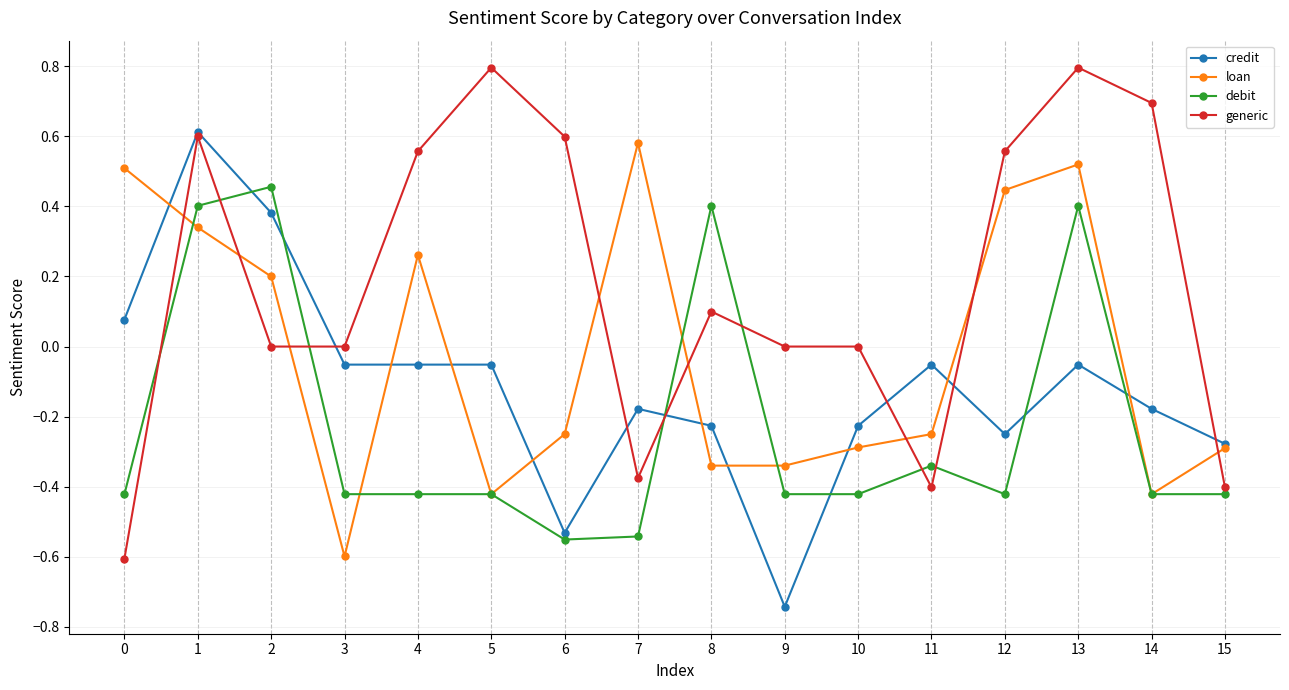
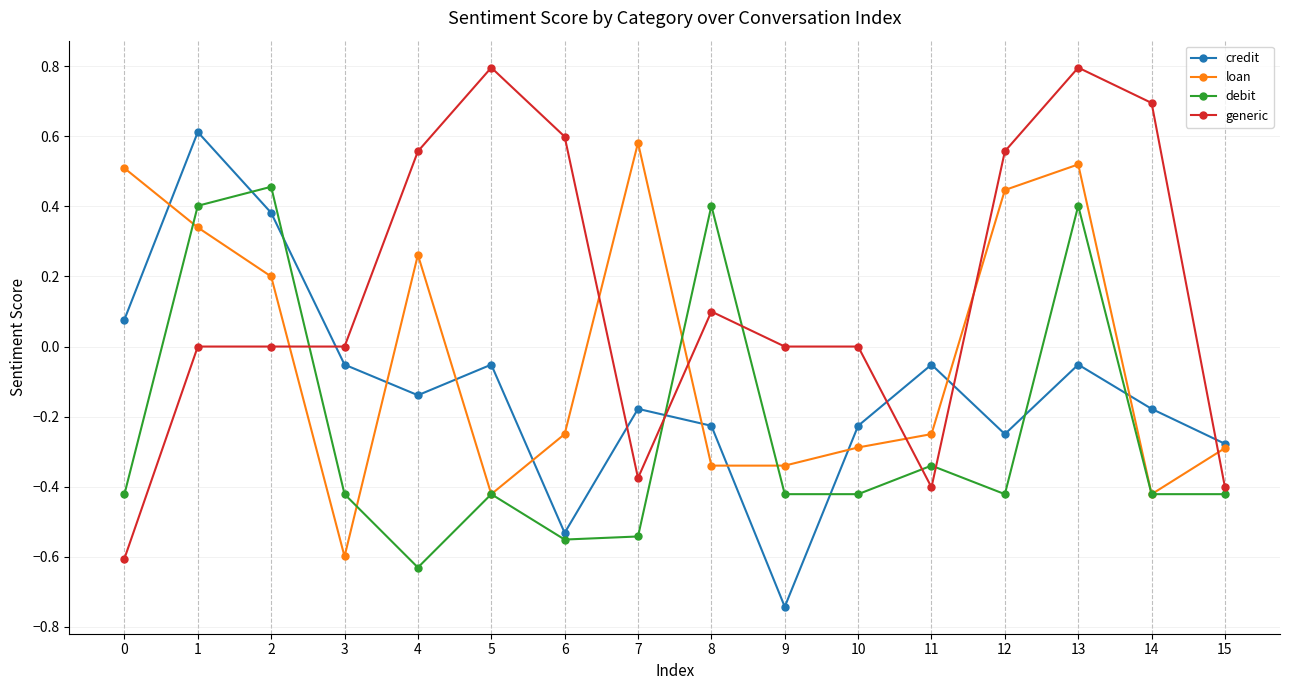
generic, 1: 0.6 -> 0.0
credit, 4: -0.05 -> -0.14
debit, 4: -0.42 -> -0.63
